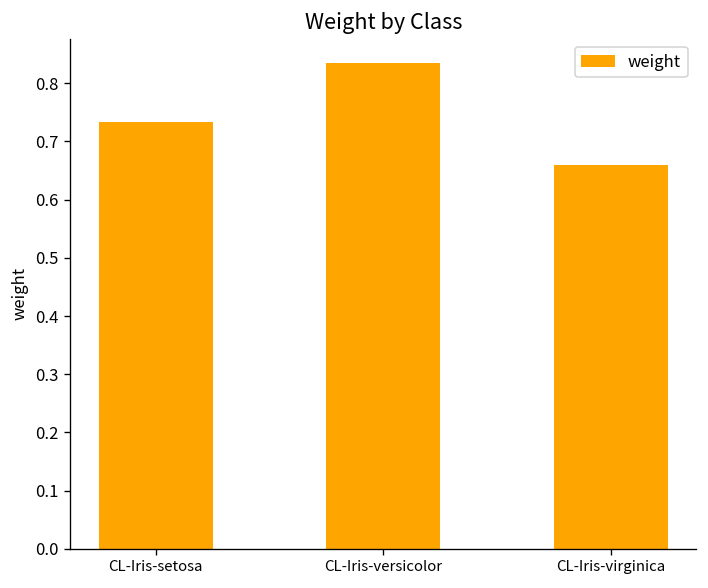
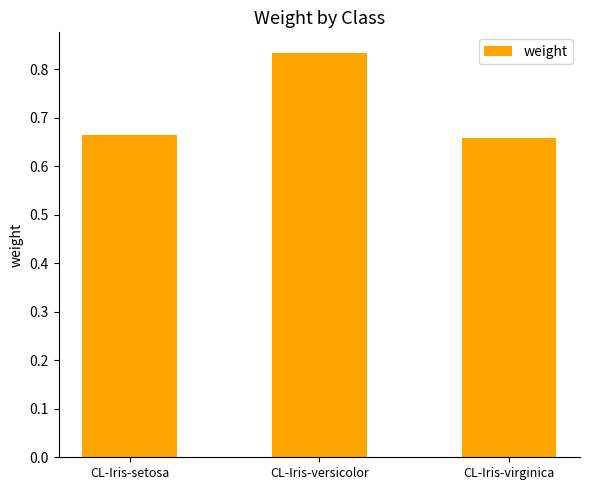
CL-Iris-setosa: 0.73 -> 0.67
